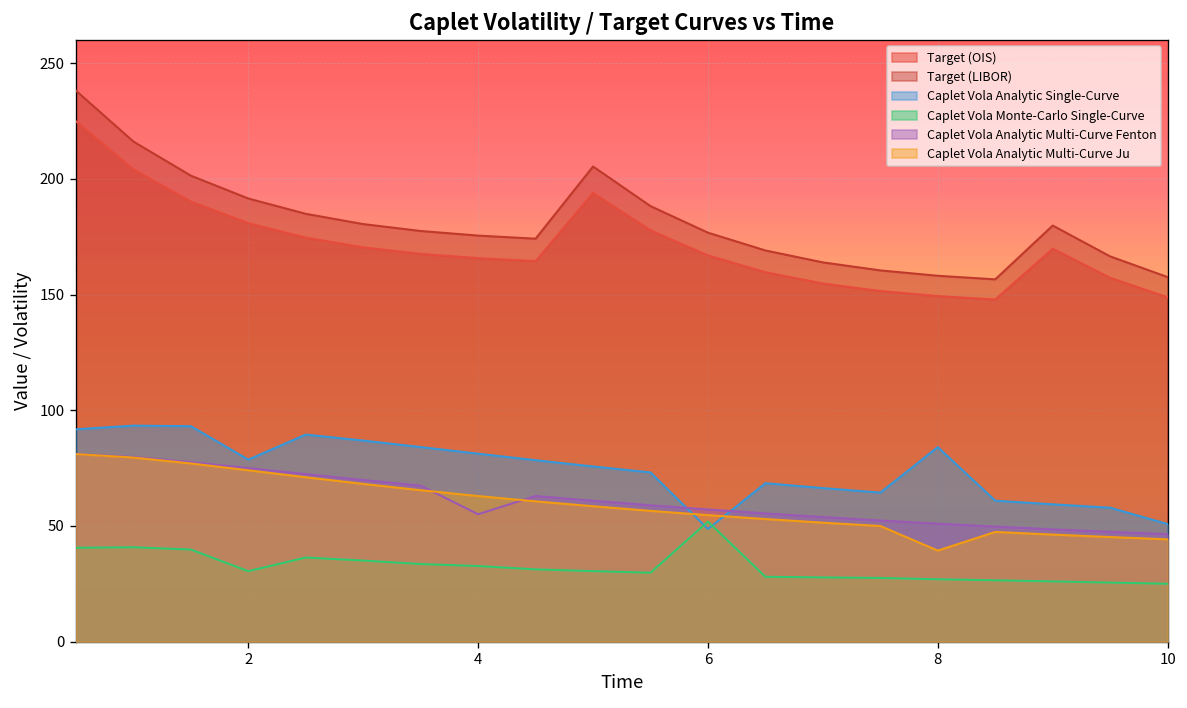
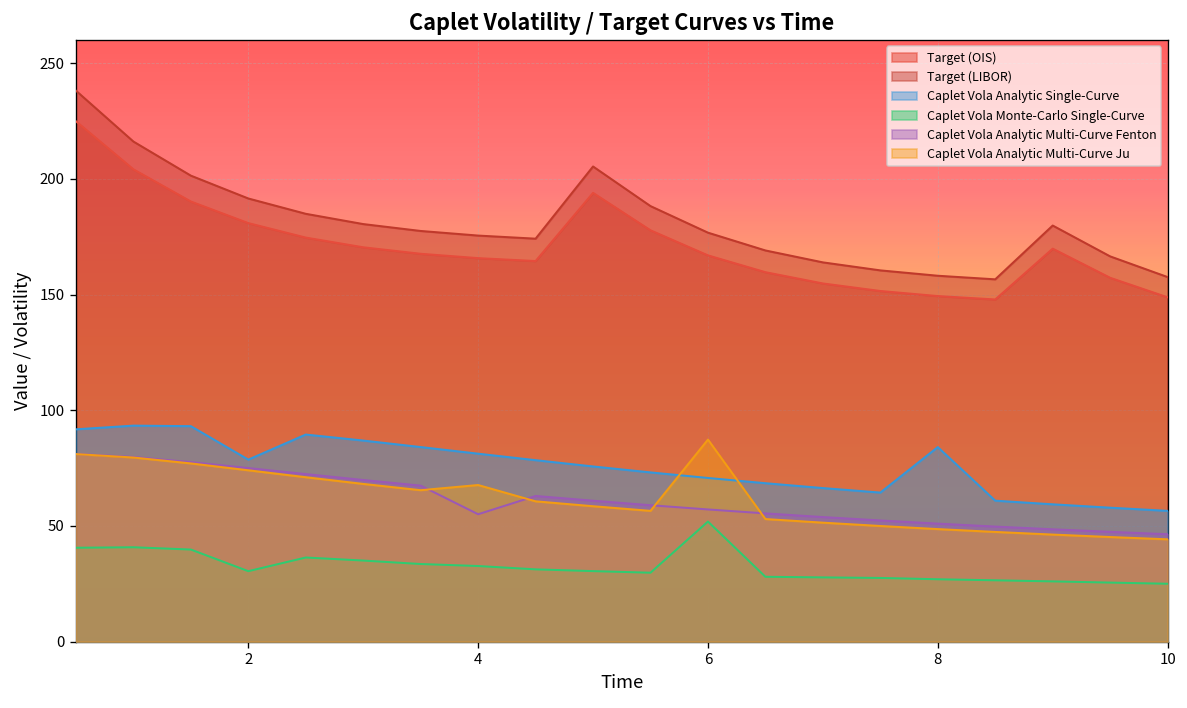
Caplet Vola Analytic Multi-Curve Ju, 4: 63 -> 68
Caplet Vola Analytic Single-Curve, 6: 49 -> 71
Caplet Vola Analytic Multi-Curve Ju, 6: 55 -> 87
Caplet Vola Analytic Multi-Curve Ju, 8: 39 -> 49
Caplet Vola Analytic Single-Curve, 10: 51 -> 57
